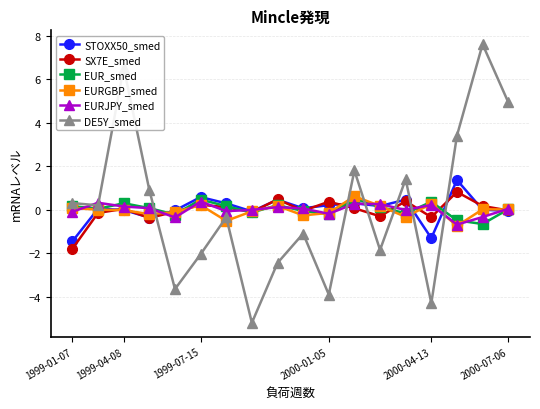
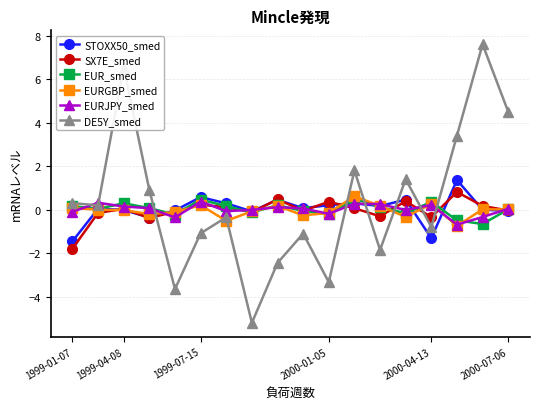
DE5Y_smed, 1999-07-15: -2.1 -> -1.1
DE5Y_smed, 2000-01-05: -3.9 -> -3.3
DE5Y_smed, 2000-04-13: -4.3 -> -0.8
DE5Y_smed, 2000-07-06: 4.9 -> 4.5
